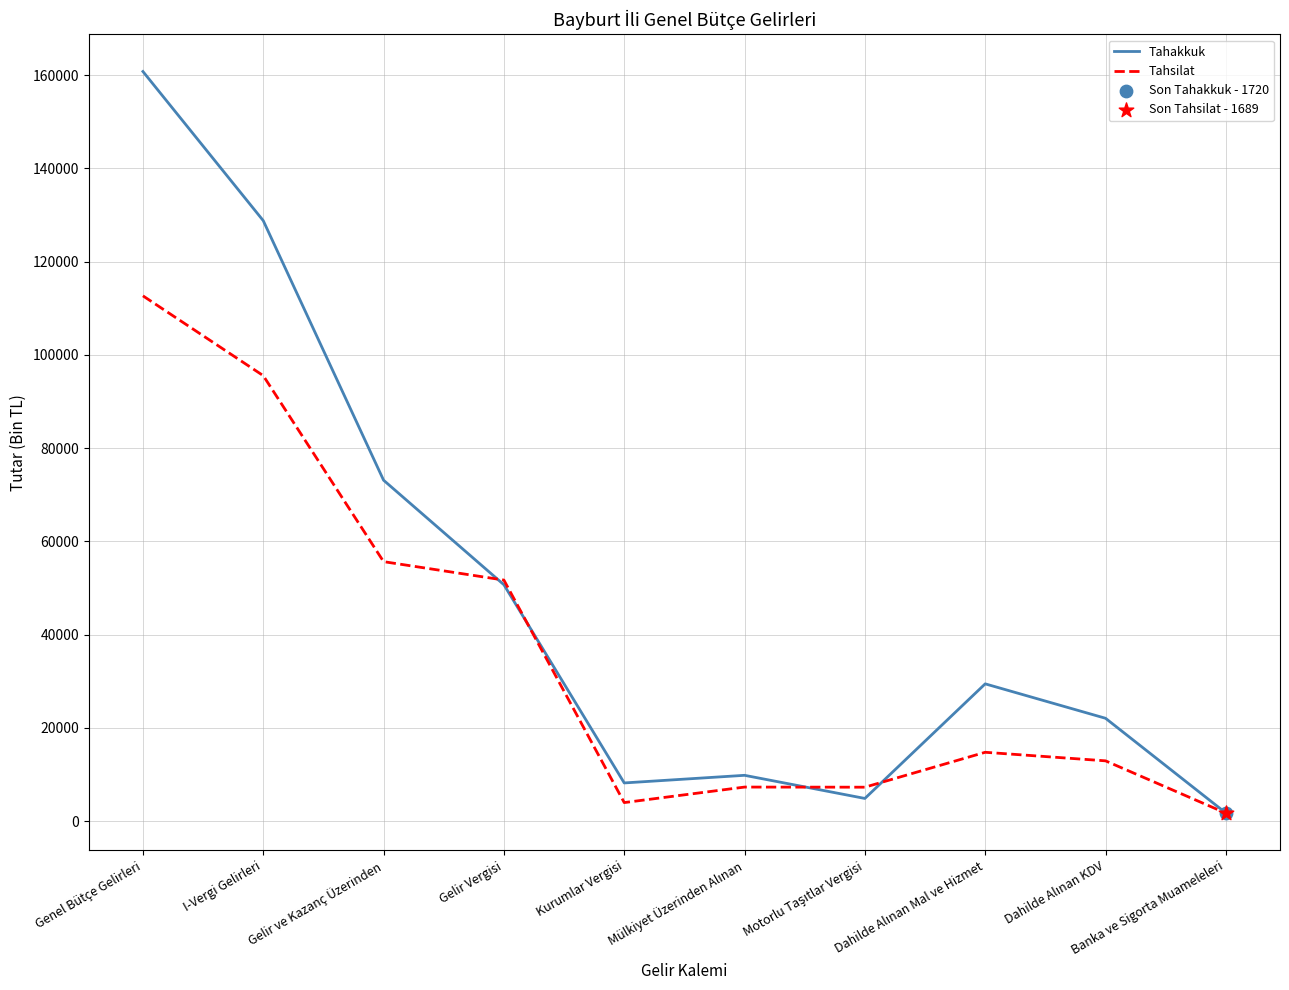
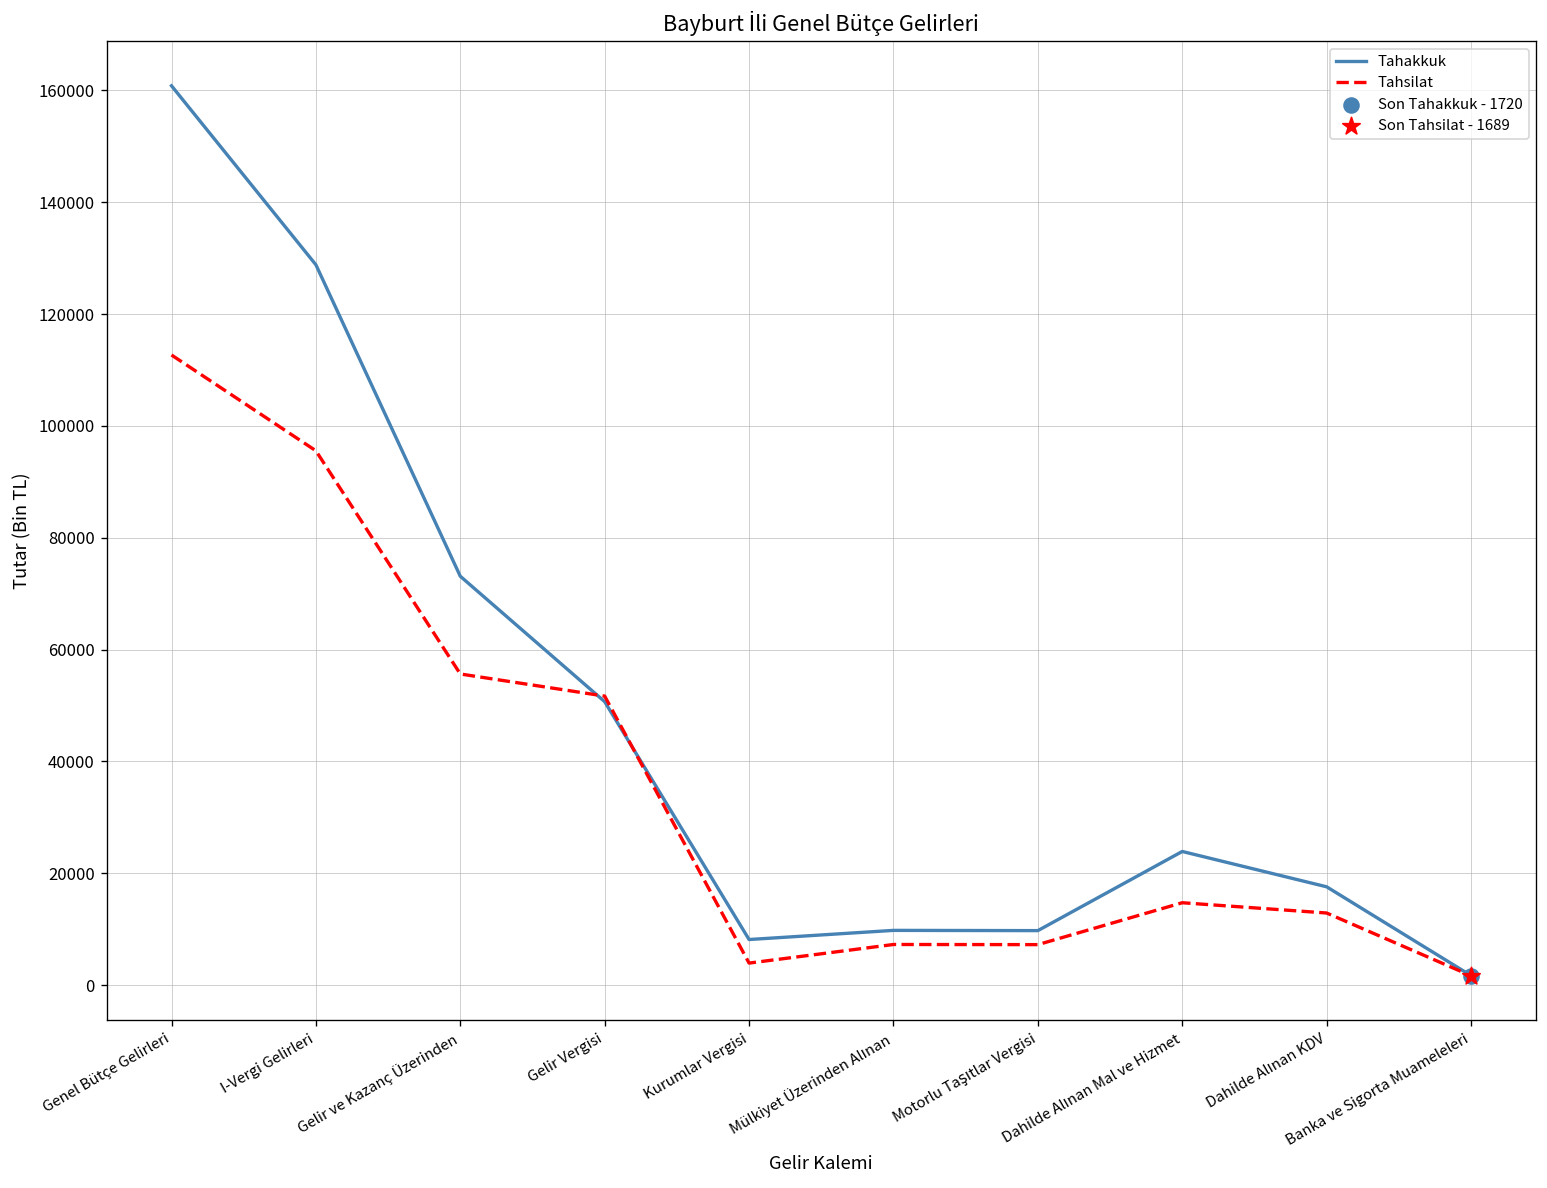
Tahakkuk, Motorlu Taşıtlar Vergisi: 5000 -> 10000
Tahakkuk, Dahilde Alınan Mal ve Hizmet: 29000 -> 24000
Tahakkuk, Dahilde Alınan KDV: 22000 -> 18000
